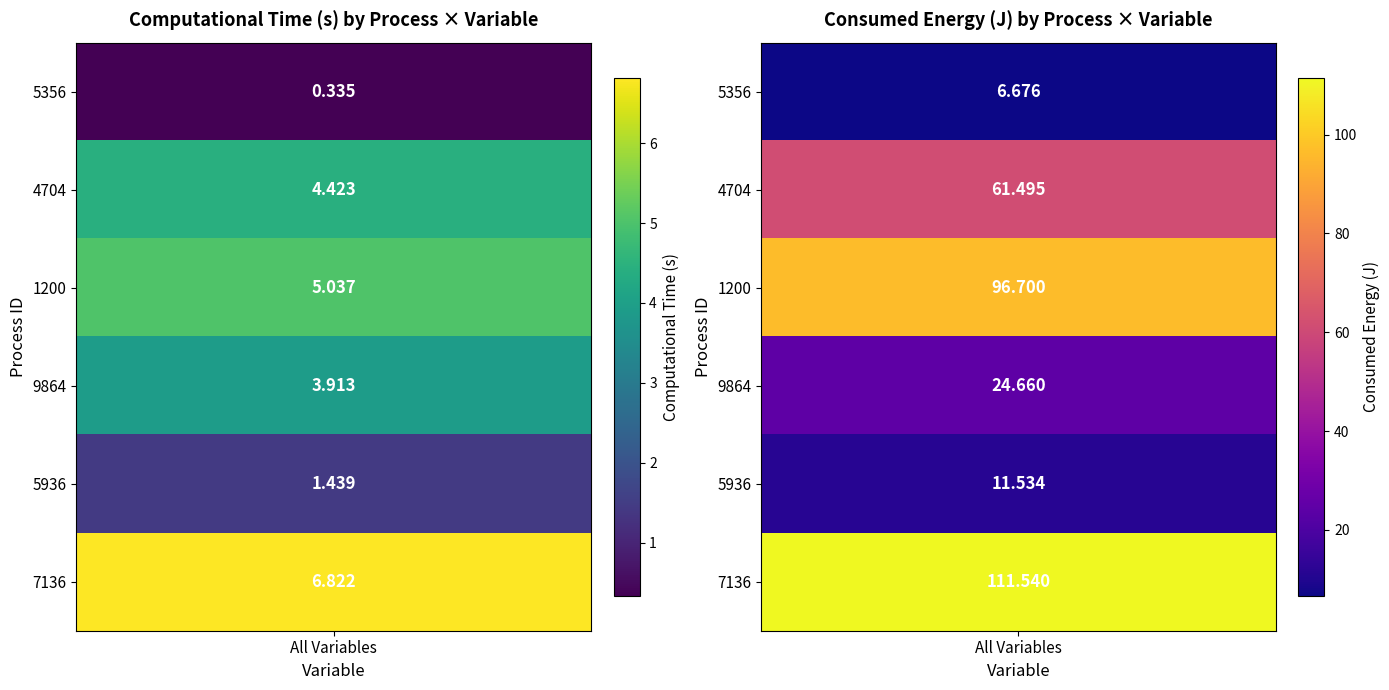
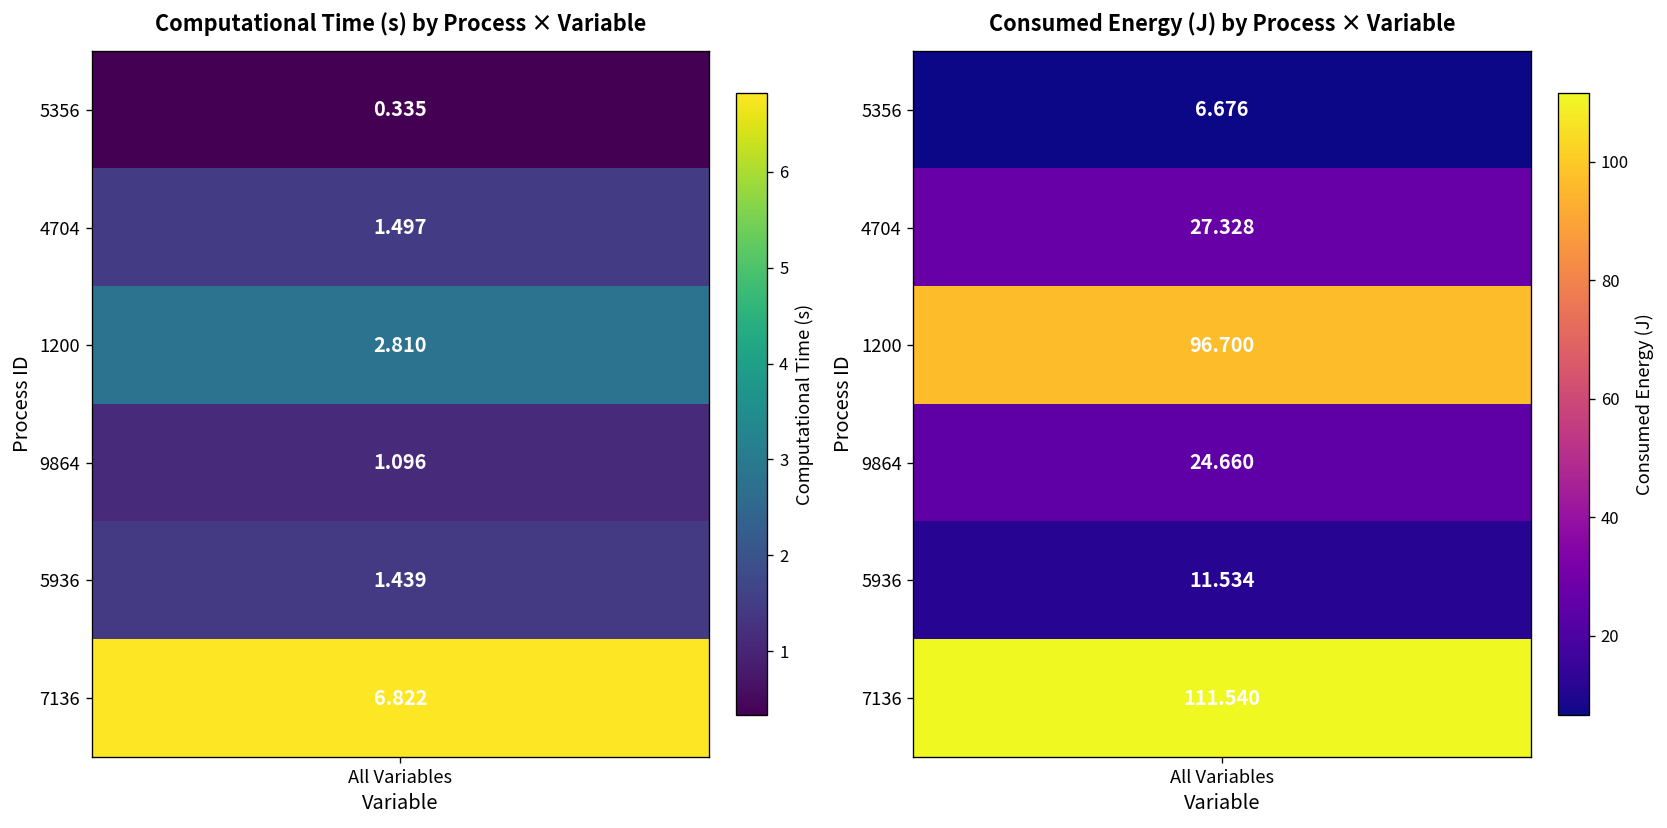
Computational Time (s) by Process × Variable, 4704, All Variables: 4.423 -> 1.497
Computational Time (s) by Process × Variable, 1200, All Variables: 5.037 -> 2.810
Computational Time (s) by Process × Variable, 9864, All Variables: 3.913 -> 1.096
Consumed Energy (J) by Process × Variable, 4704, All Variables: 61.495 -> 27.328
